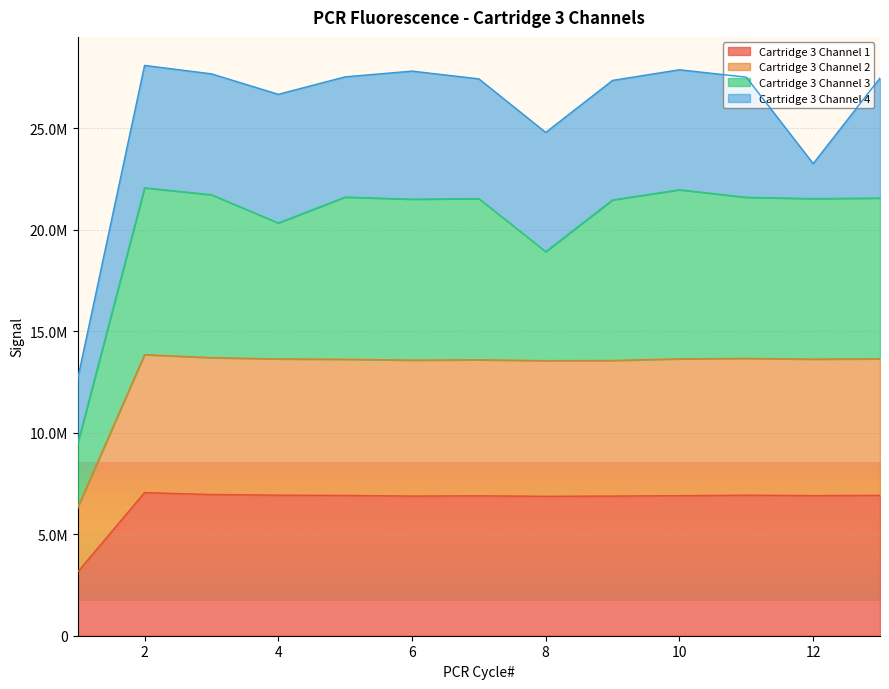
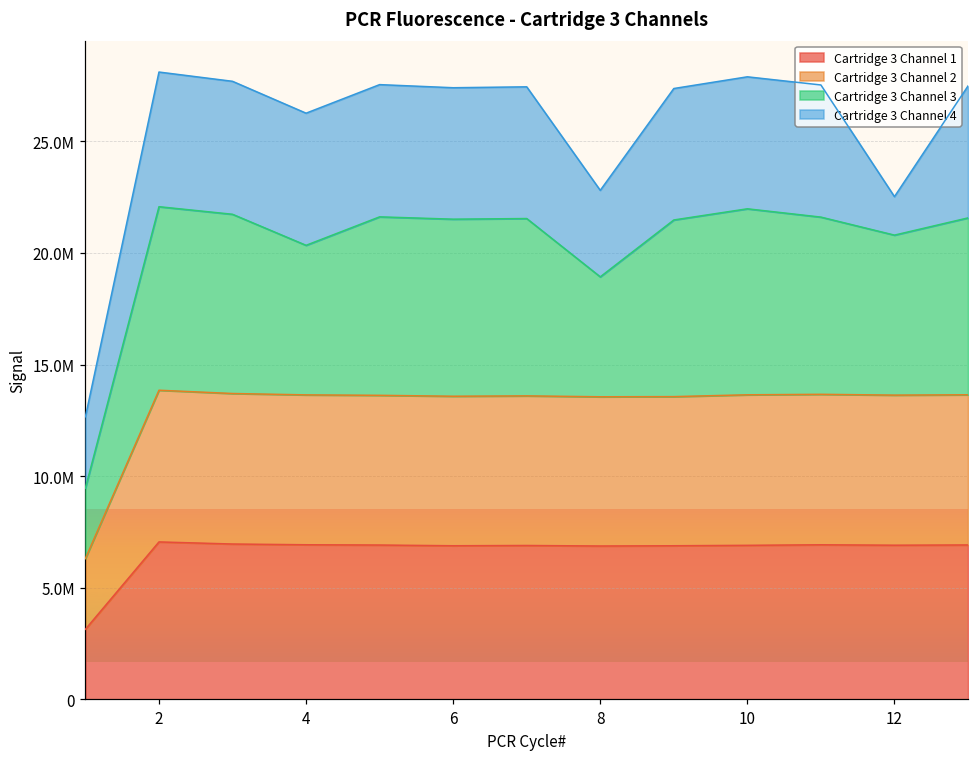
Cartridge 3 Channel 4, 4: 6300000 -> 5900000
Cartridge 3 Channel 4, 6: 6300000 -> 5900000
Cartridge 3 Channel 4, 8: 5900000 -> 3900000
Cartridge 3 Channel 3, 12: 7900000 -> 7200000
